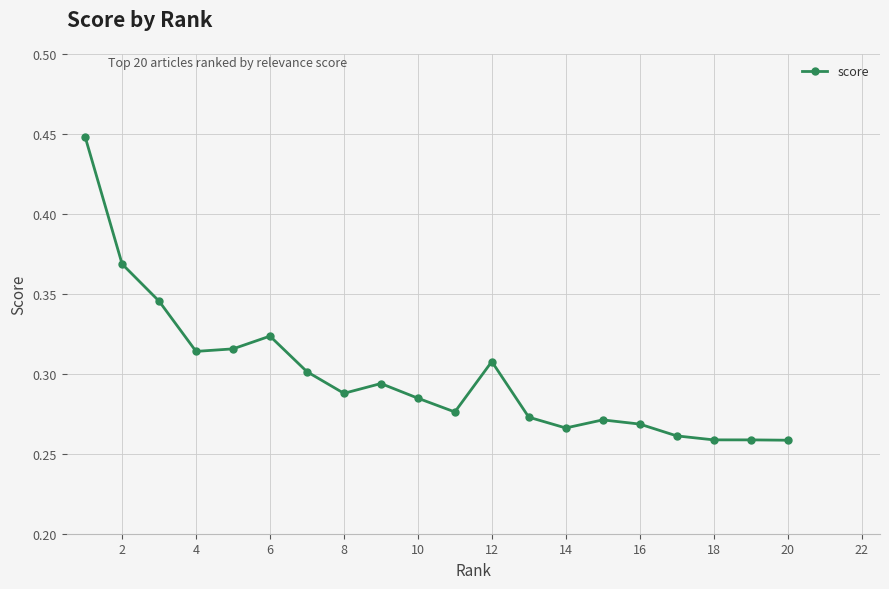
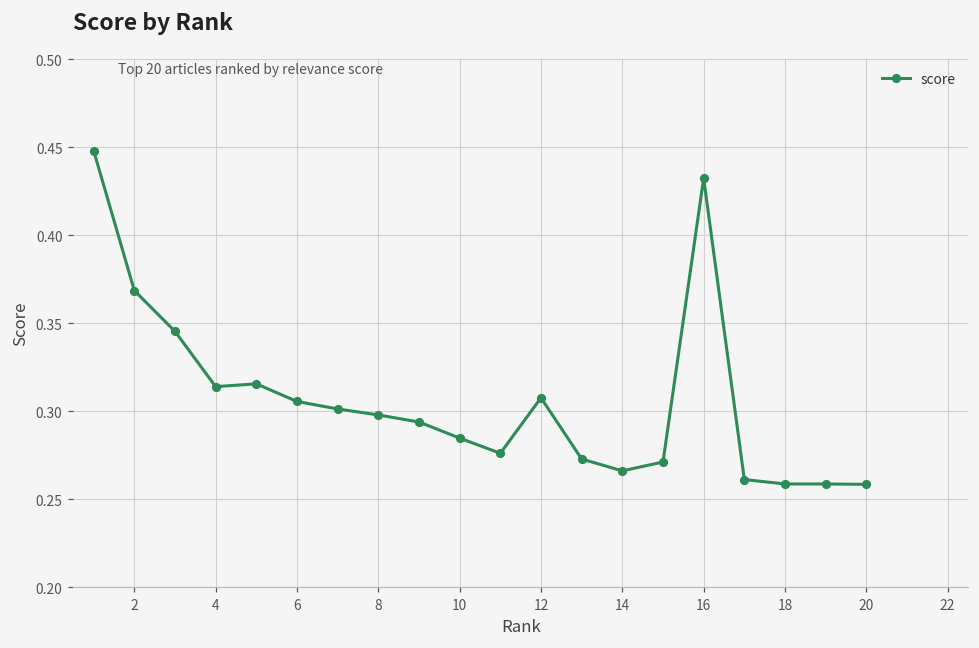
6: 0.324 -> 0.306
8: 0.288 -> 0.298
16: 0.269 -> 0.432
